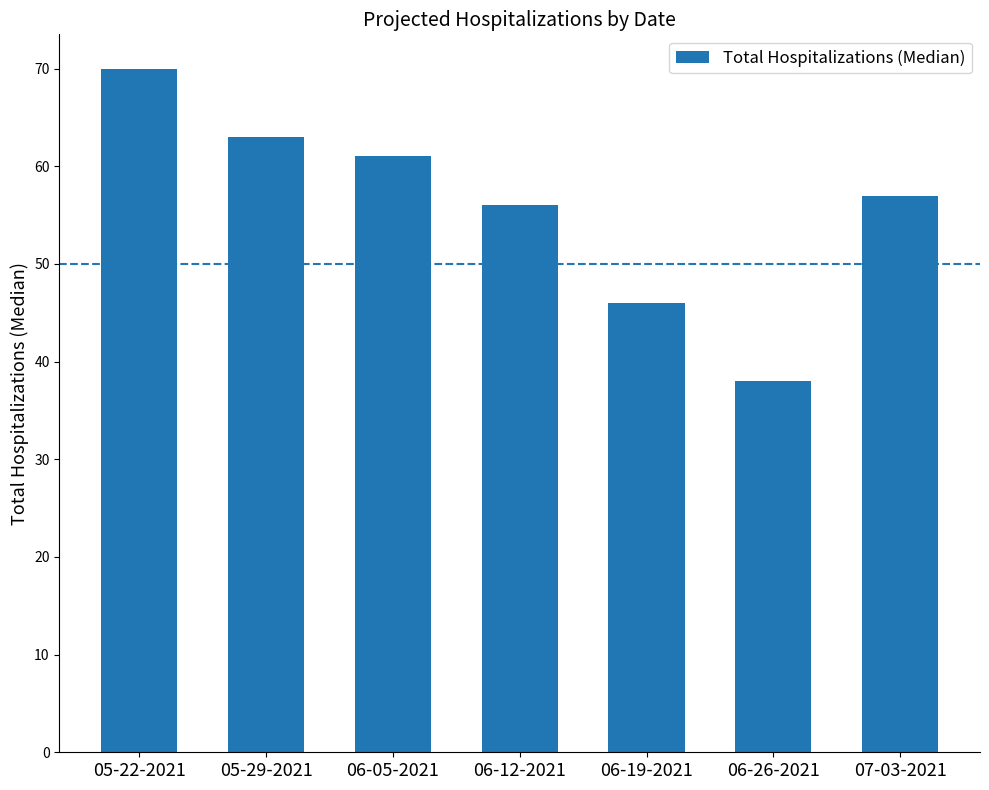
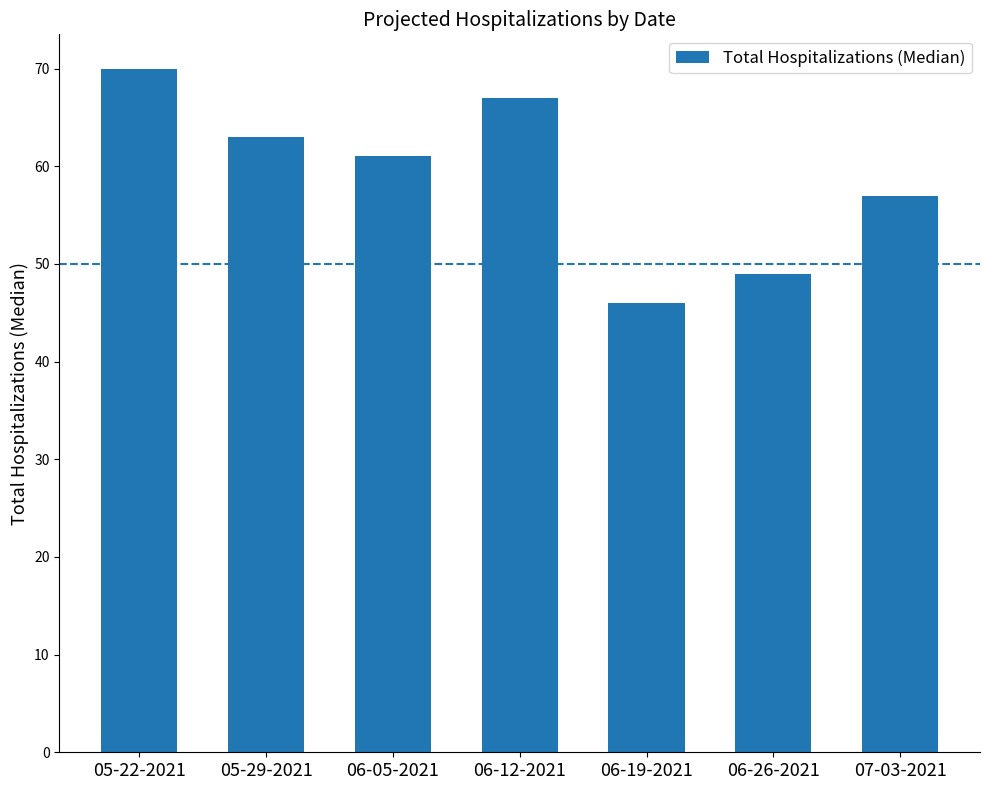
06-12-2021: 56 -> 67
06-26-2021: 38 -> 49
